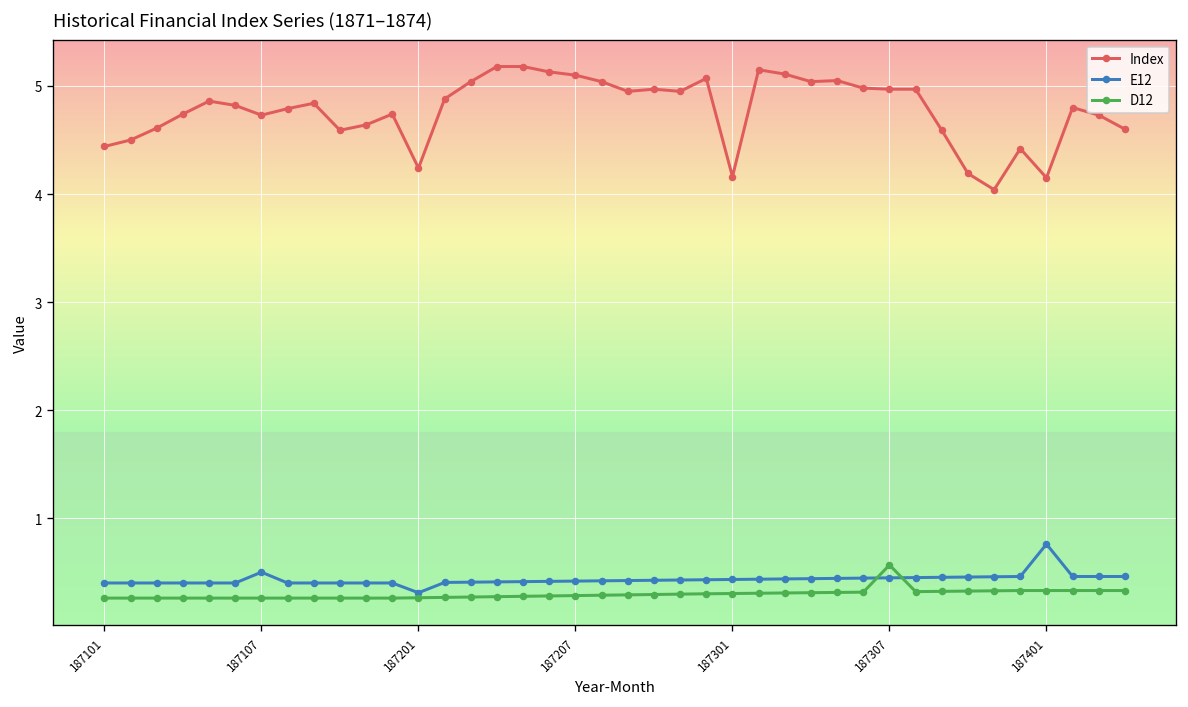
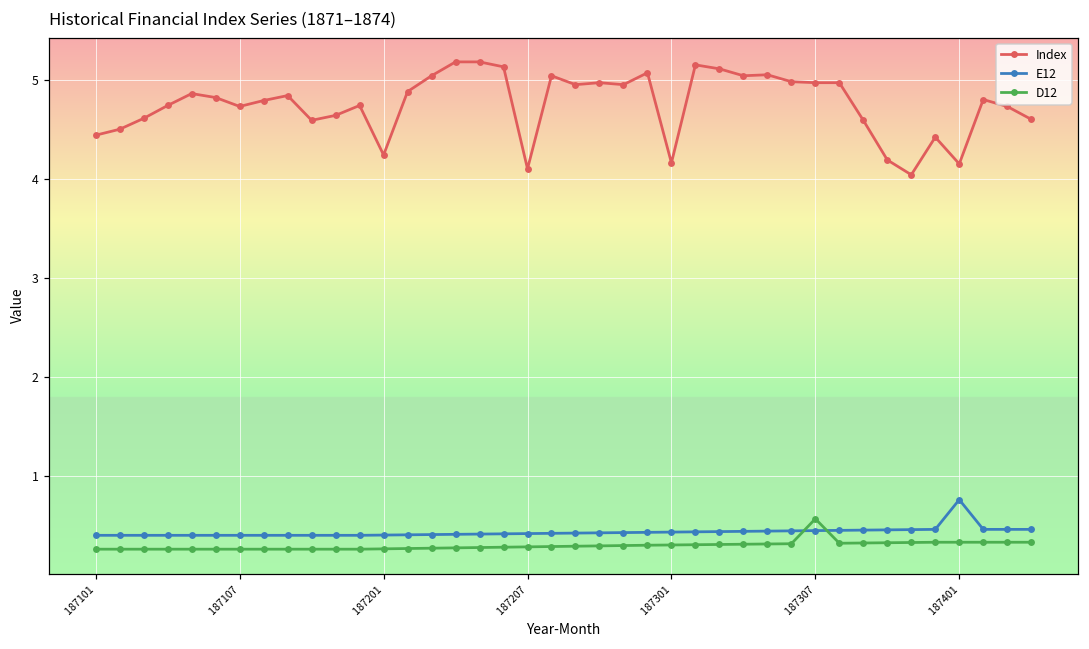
E12, 187107: 0.5 -> 0.4
E12, 187201: 0.3 -> 0.4
Index, 187207: 5.1 -> 4.1
